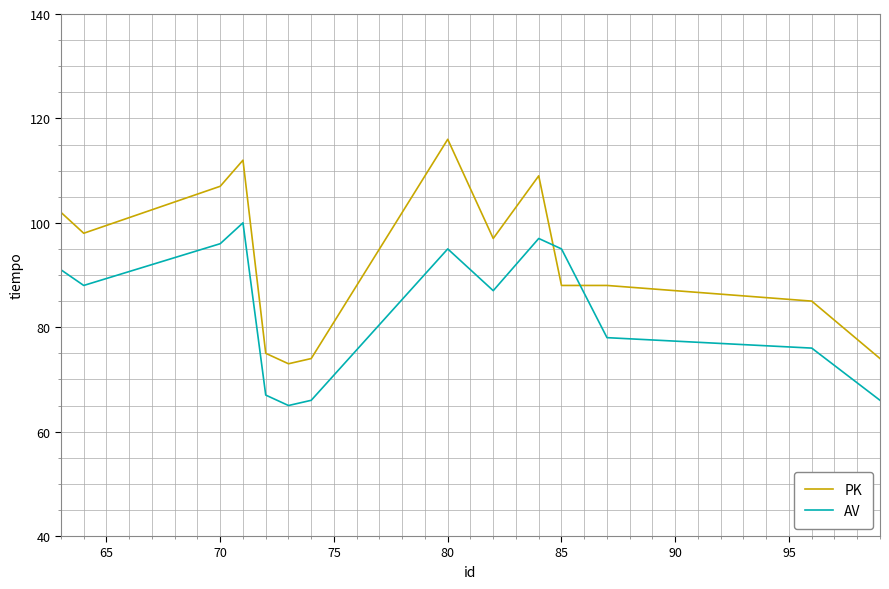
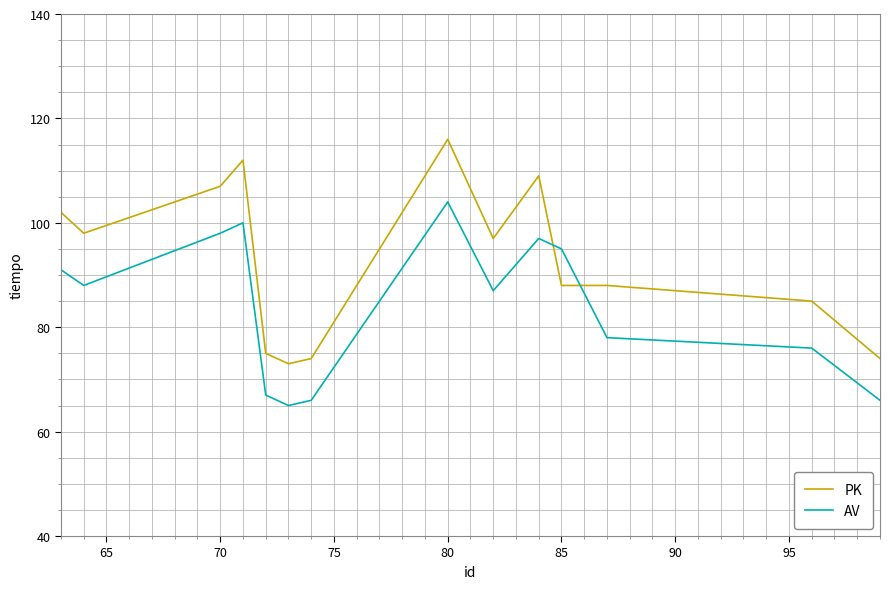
AV, 70: 96 -> 98
AV, 80: 95 -> 104
